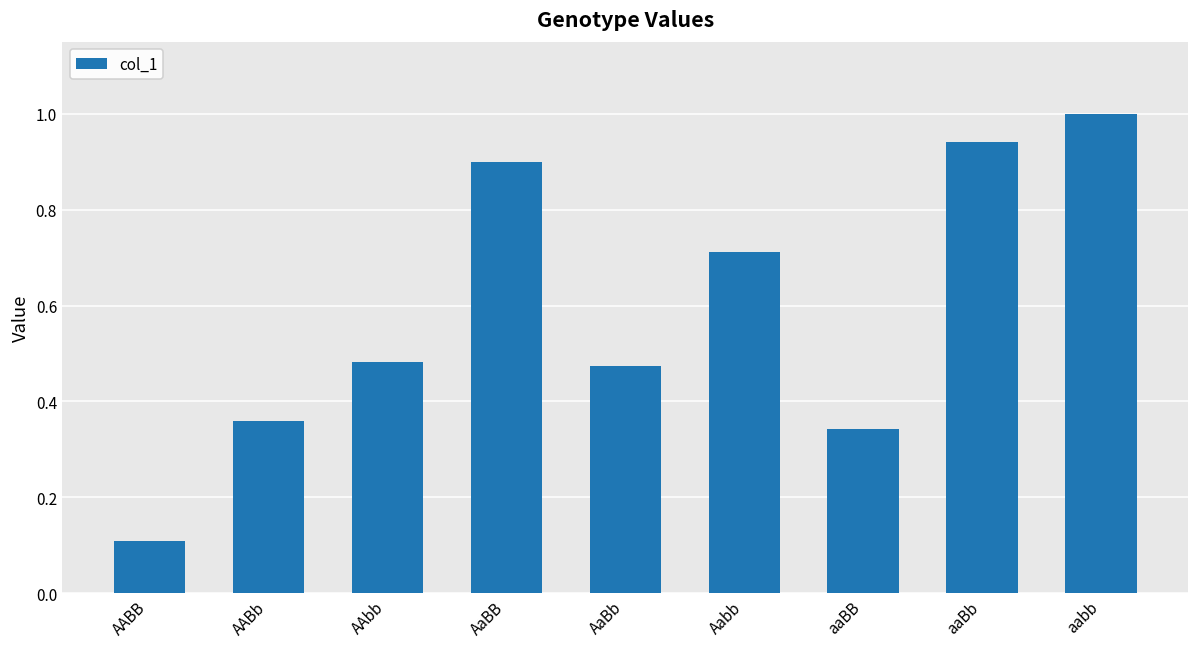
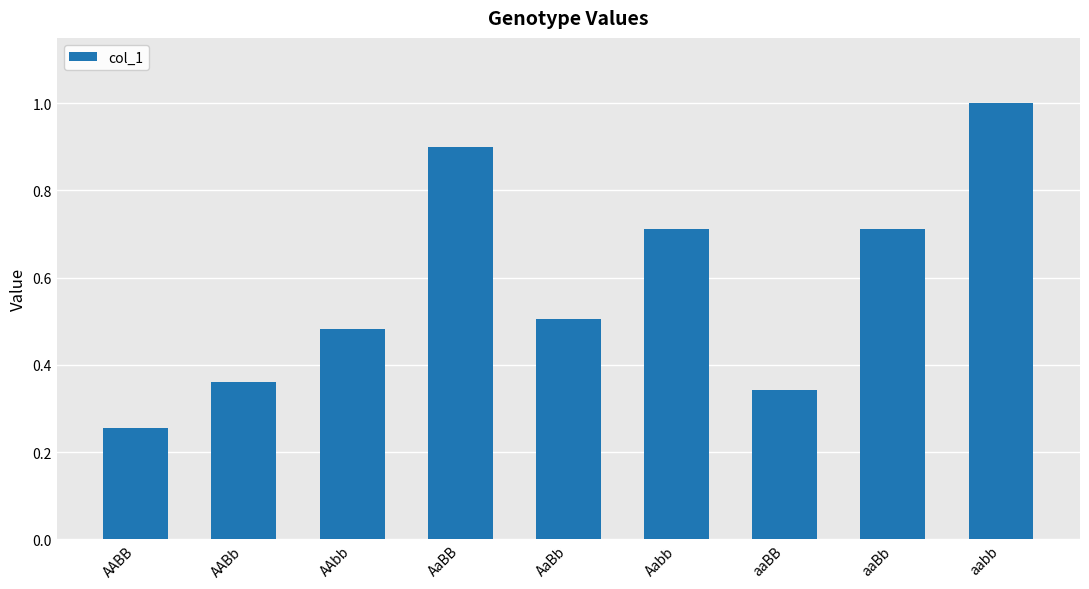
AABB: 0.11 -> 0.26
AaBb: 0.47 -> 0.51
aaBb: 0.94 -> 0.71
